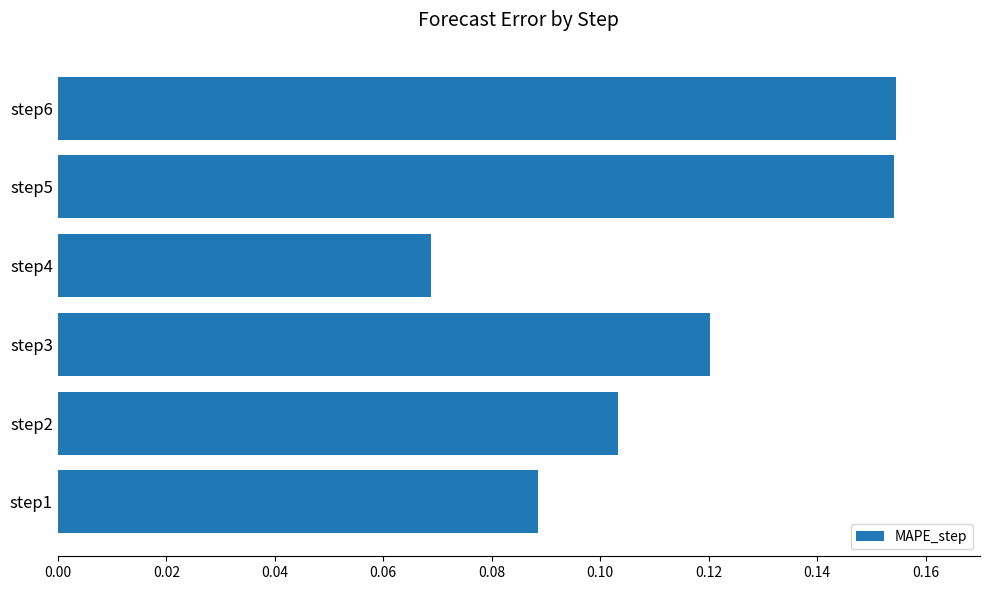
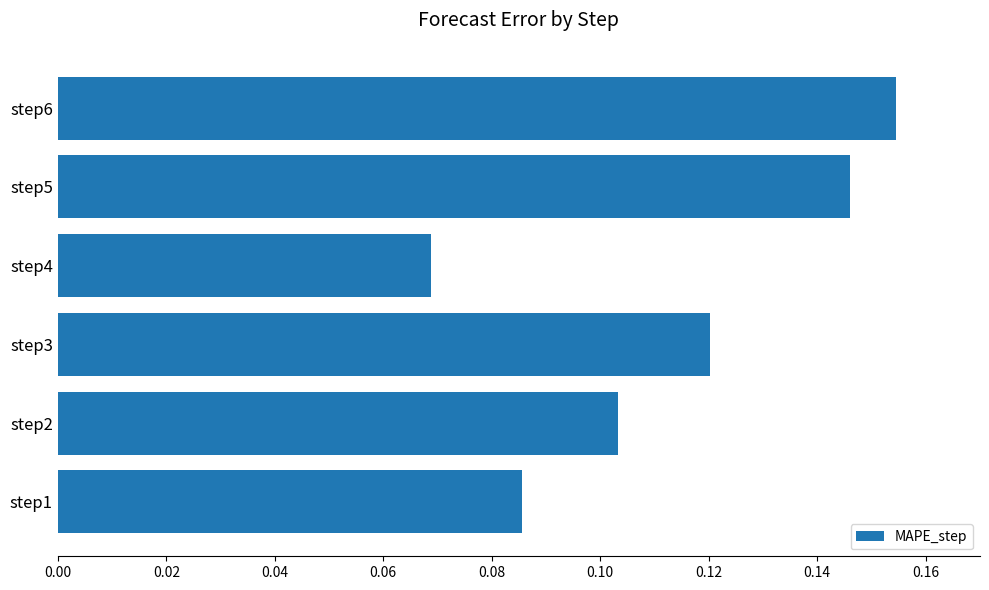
step5: 0.154 -> 0.146
step1: 0.089 -> 0.086
